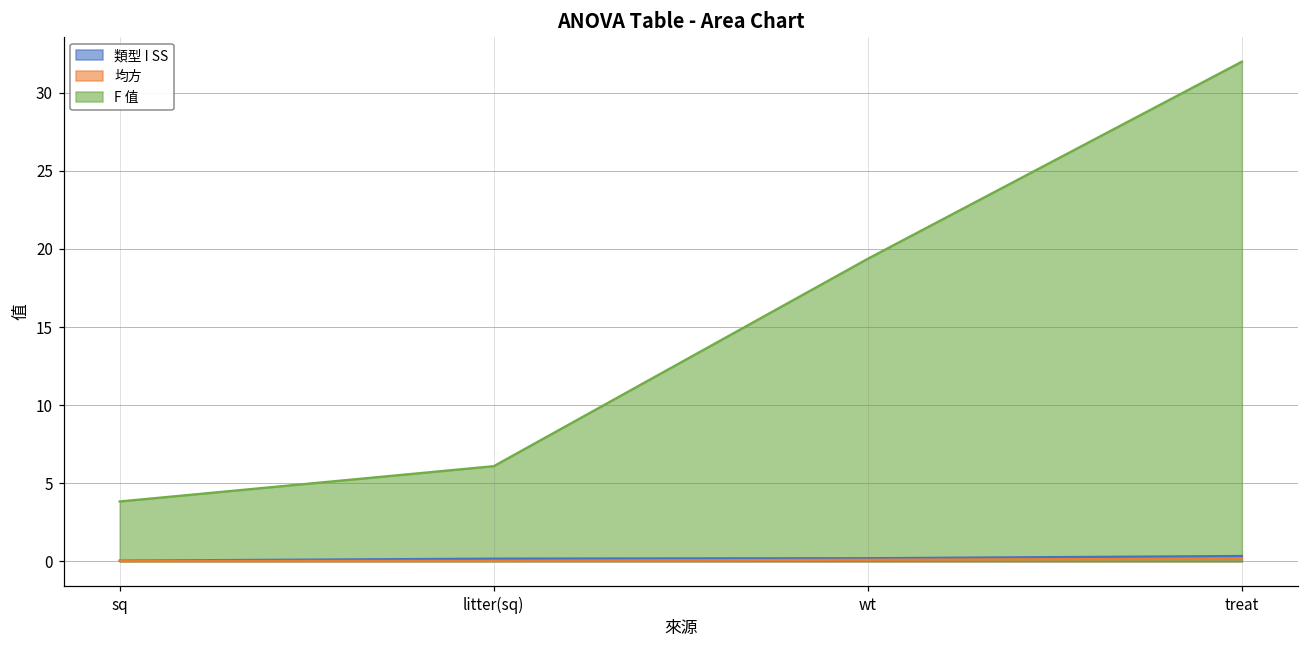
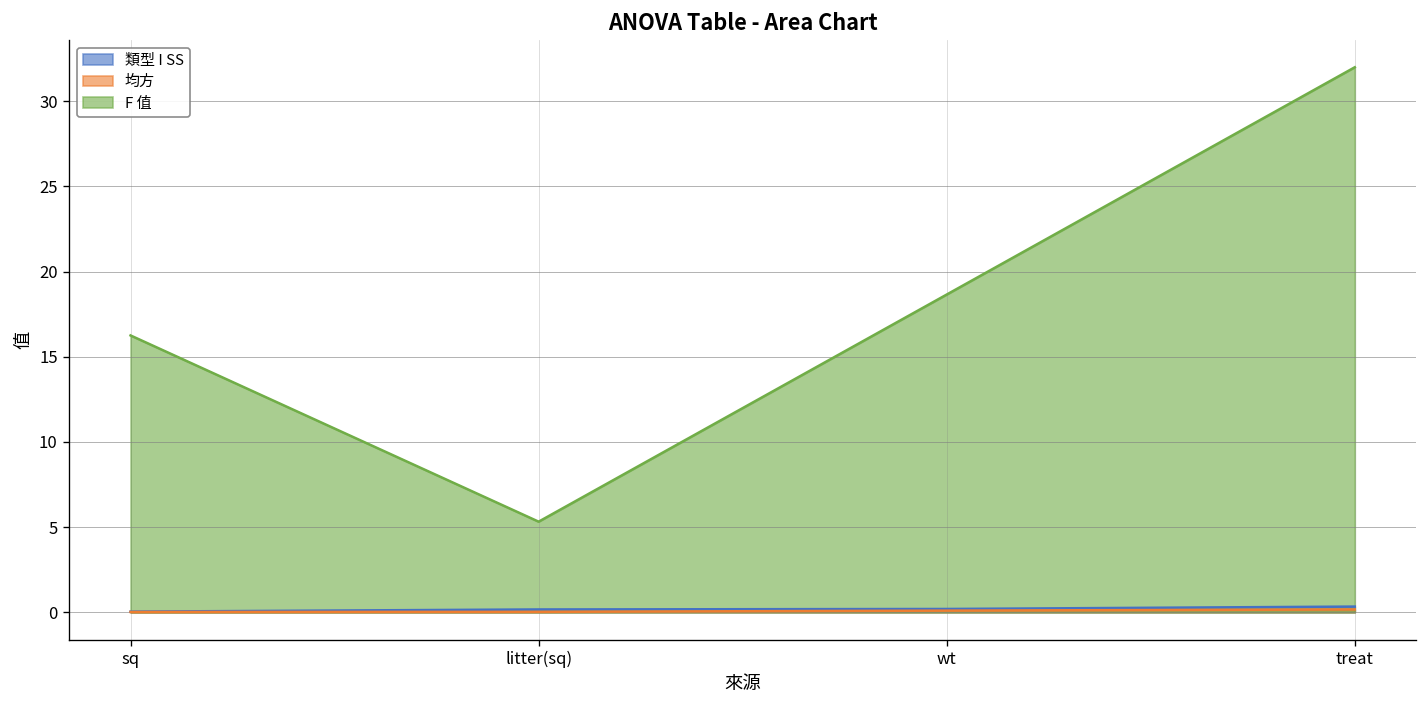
F 值, sq: 3.8 -> 16.3
F 值, litter(sq): 6.1 -> 5.3
F 值, wt: 19.4 -> 18.7
